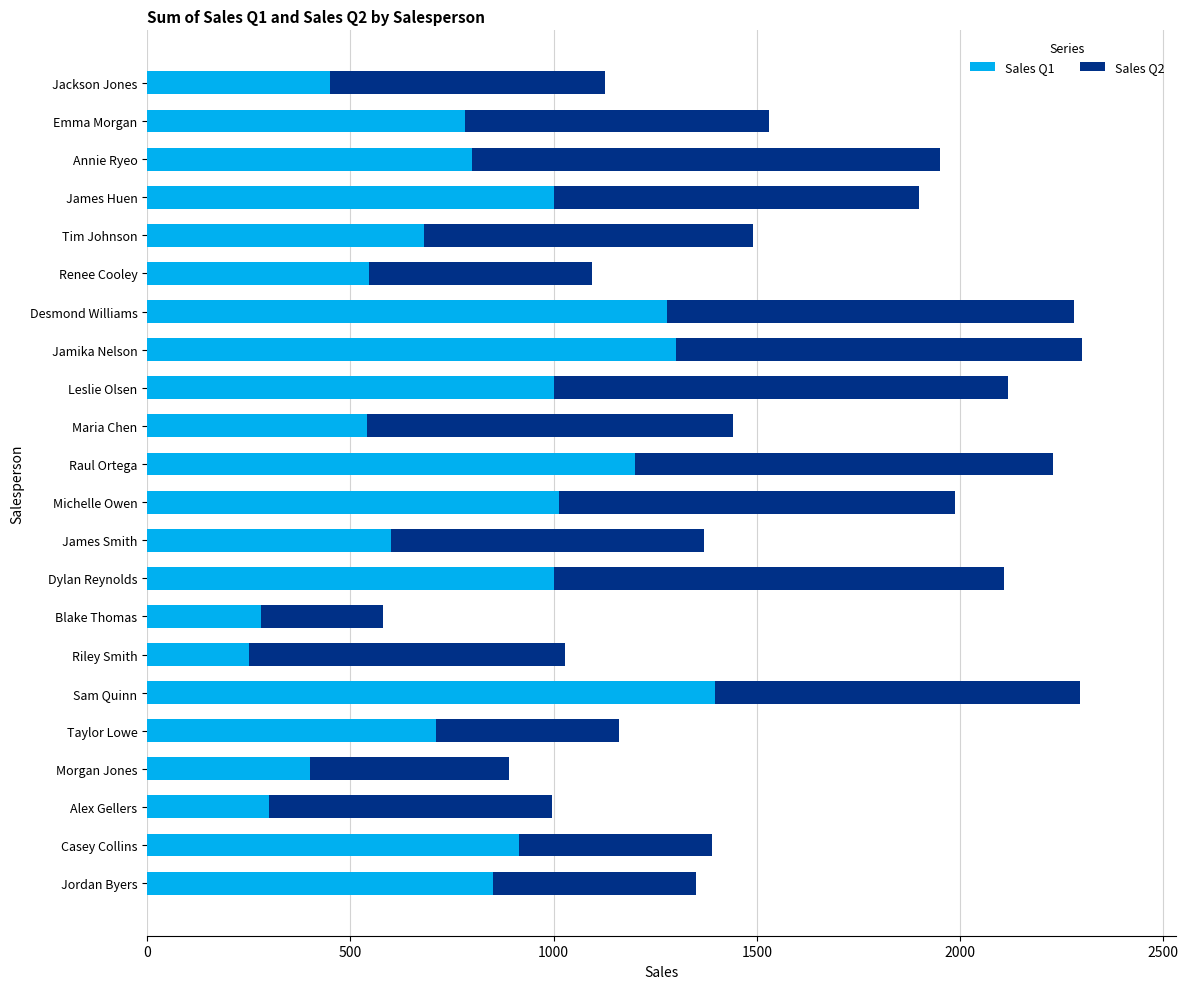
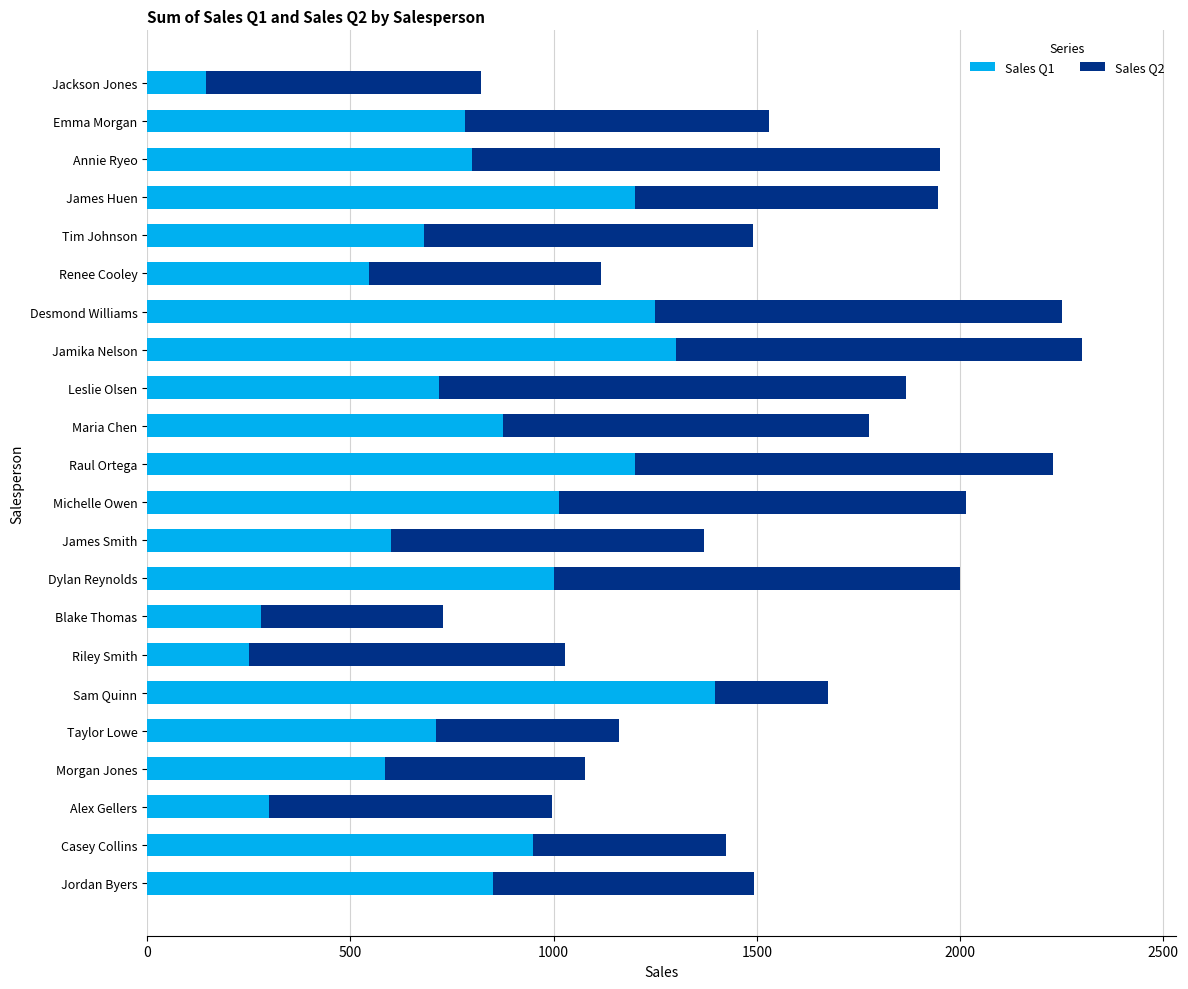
Sales Q1, Jackson Jones: 450 -> 150
Sales Q1, James Huen: 1000 -> 1200
Sales Q2, James Huen: 900 -> 750
Sales Q2, Renee Cooley: 550 -> 570
Sales Q1, Desmond Williams: 1280 -> 1250
Sales Q1, Leslie Olsen: 1000 -> 720
Sales Q2, Leslie Olsen: 1120 -> 1150
Sales Q1, Maria Chen: 540 -> 880
Sales Q2, Michelle Owen: 970 -> 1000
Sales Q2, Dylan Reynolds: 1110 -> 1000
Sales Q2, Blake Thomas: 300 -> 450
Sales Q2, Sam Quinn: 900 -> 280
Sales Q1, Morgan Jones: 400 -> 590
Sales Q1, Casey Collins: 910 -> 950
Sales Q2, Jordan Byers: 500 -> 640
